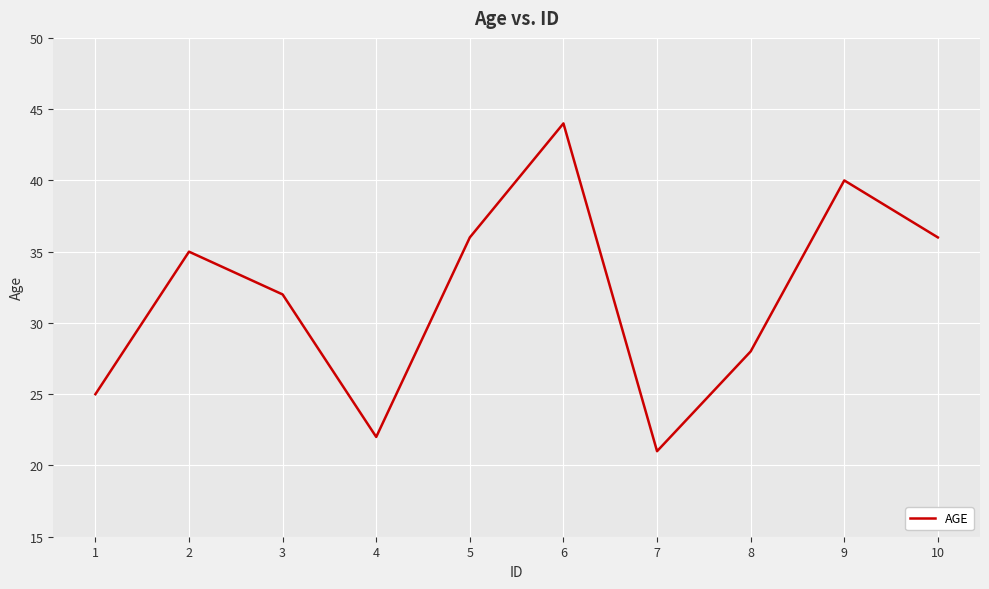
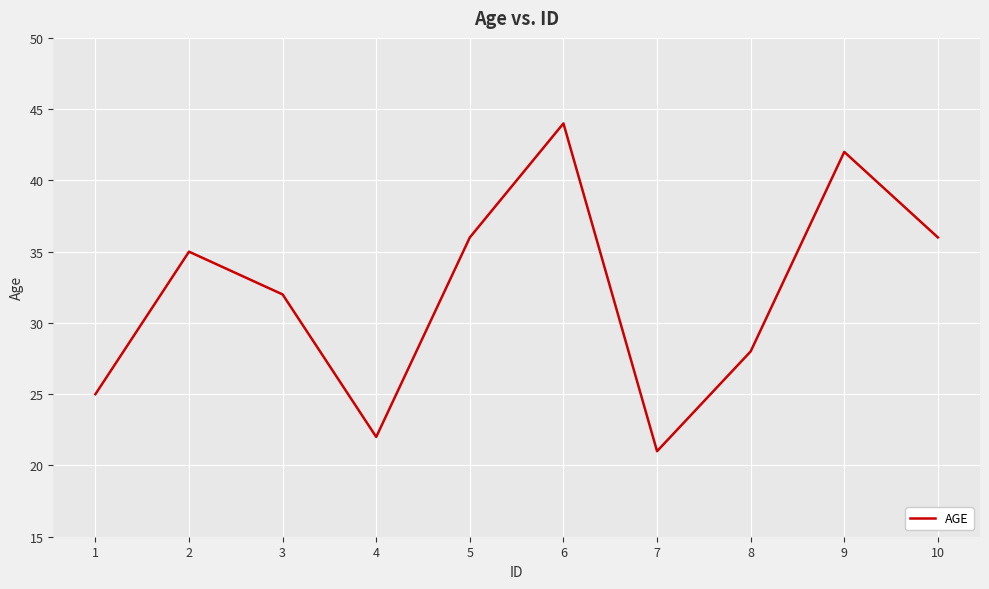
9: 40 -> 42
